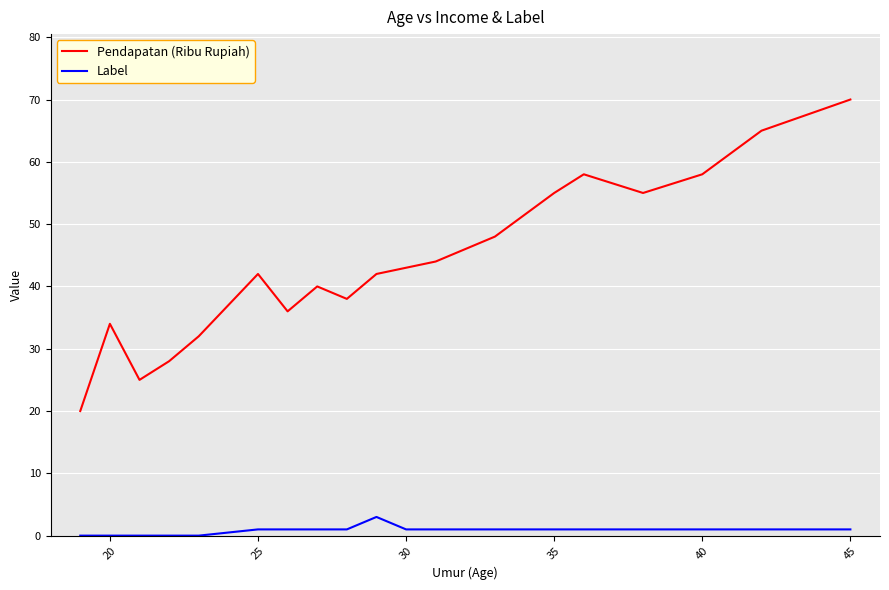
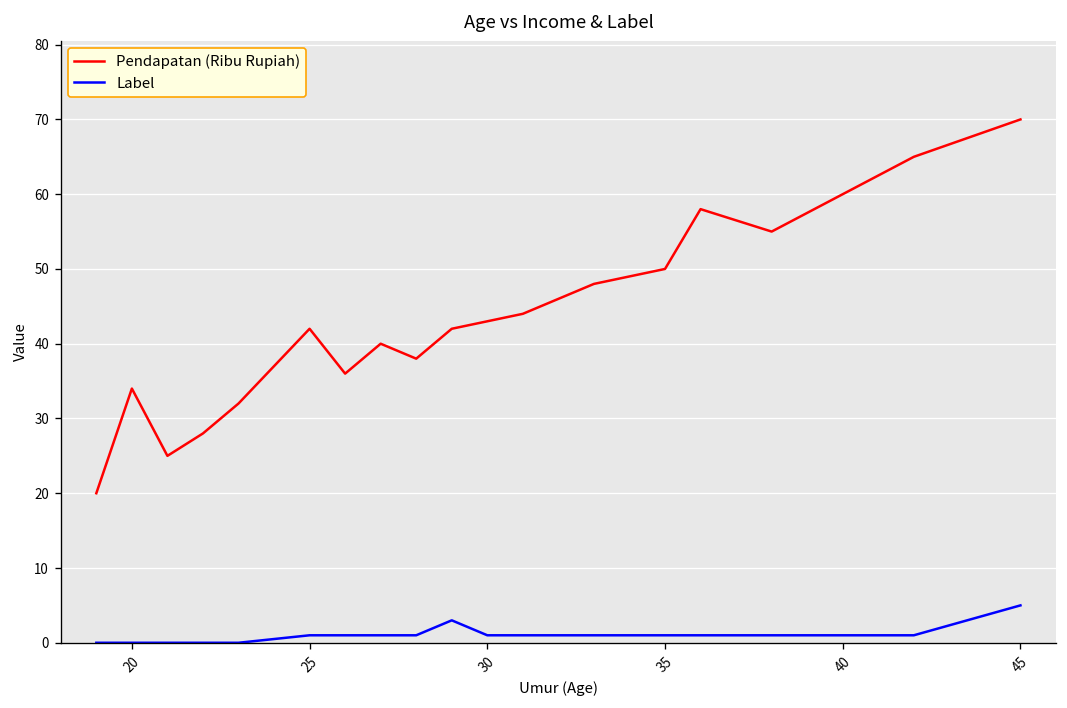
Pendapatan (Ribu Rupiah), 35: 55 -> 50
Pendapatan (Ribu Rupiah), 40: 58 -> 60
Label, 45: 1 -> 5
